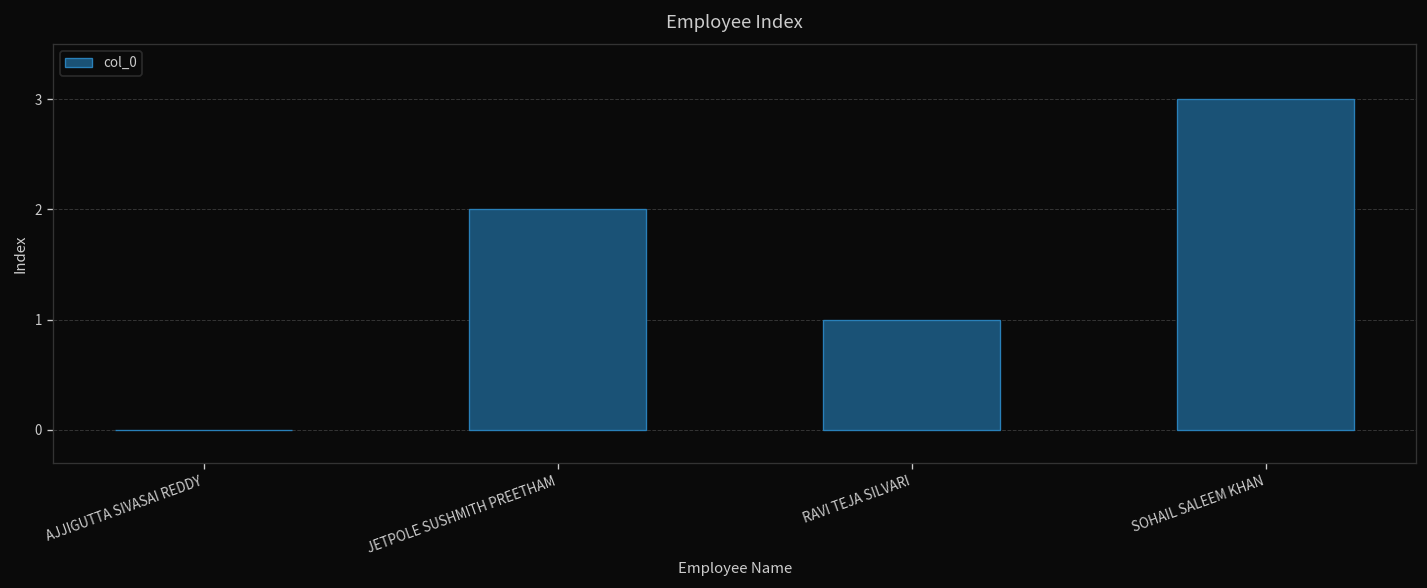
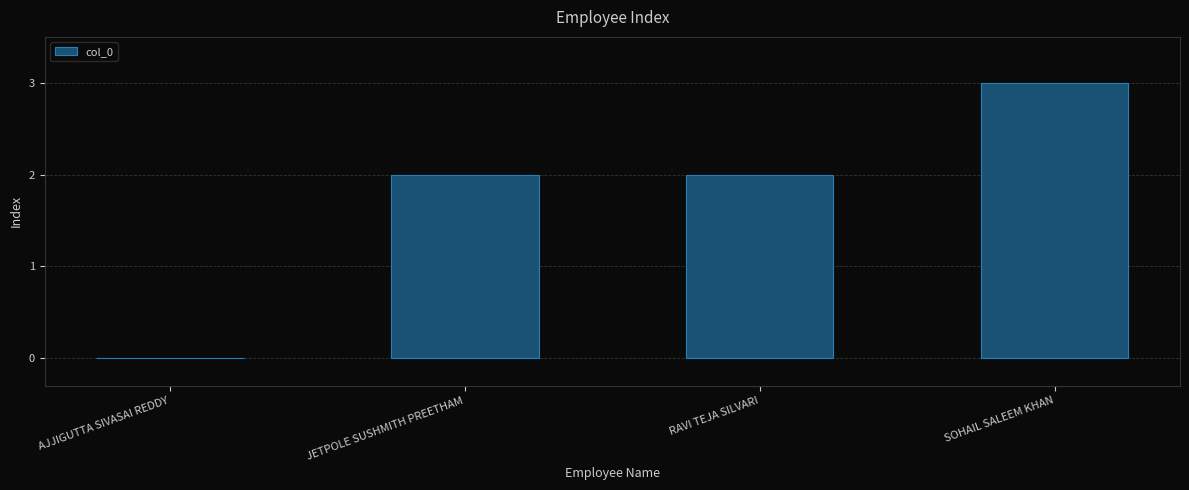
RAVI TEJA SILVARI: 1 -> 2
